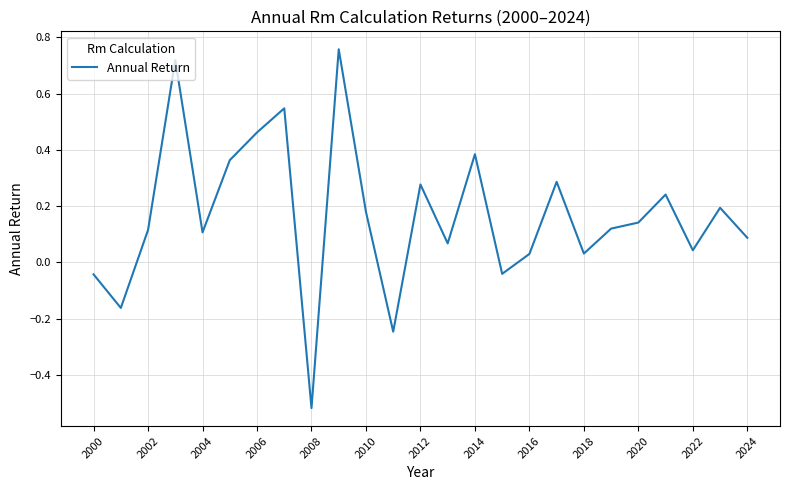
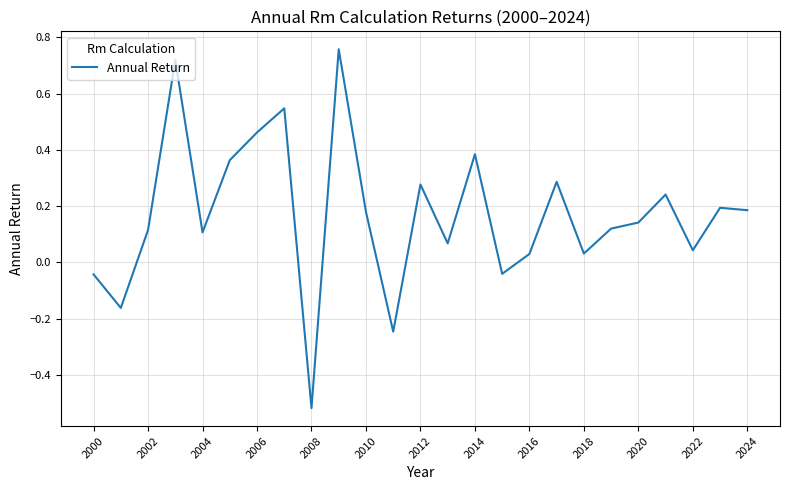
2024: 0.09 -> 0.19
